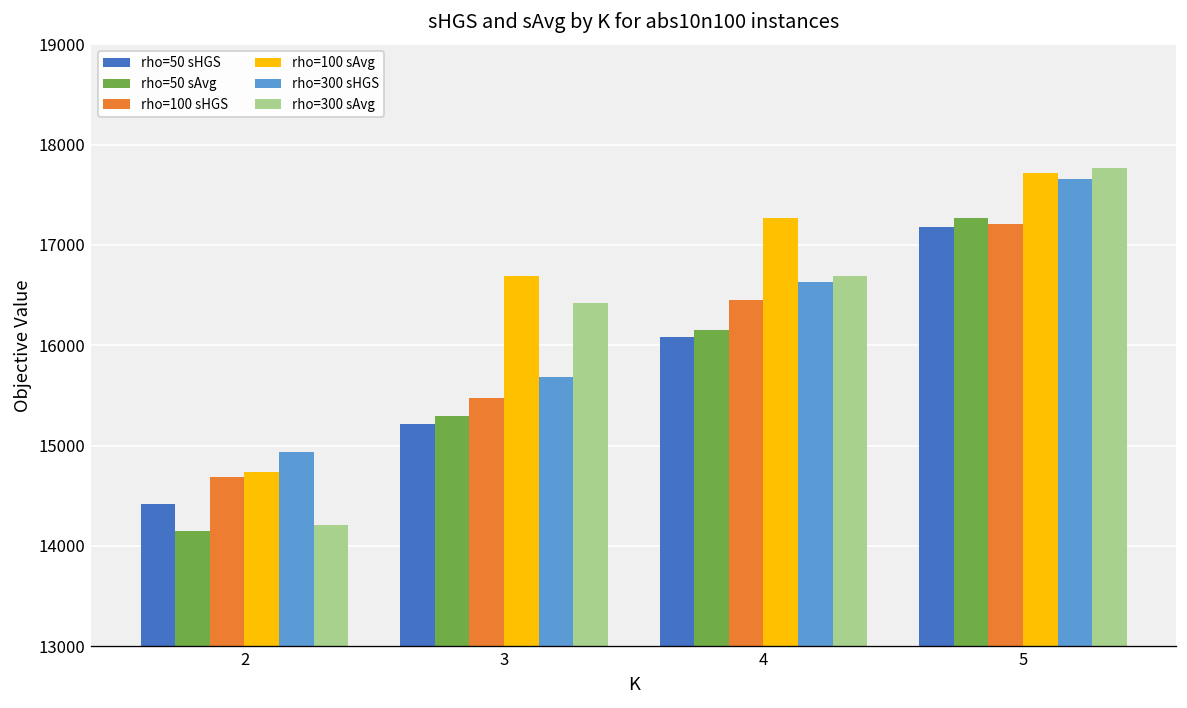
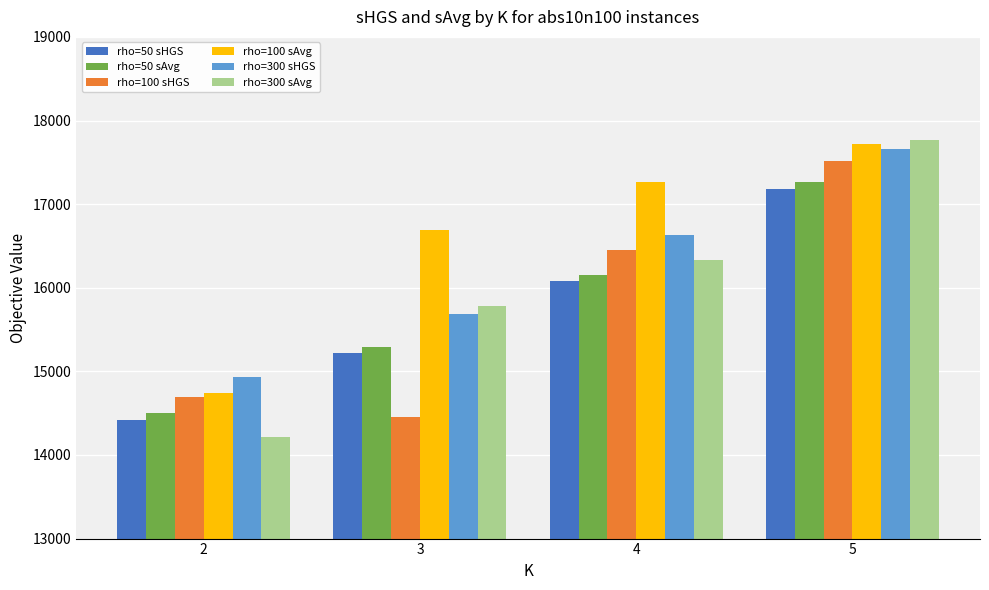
rho=50 sAvg, 2: 14100 -> 14500
rho=100 sHGS, 3: 15500 -> 14500
rho=300 sAvg, 3: 16400 -> 15800
rho=300 sAvg, 4: 16700 -> 16300
rho=100 sHGS, 5: 17200 -> 17500
